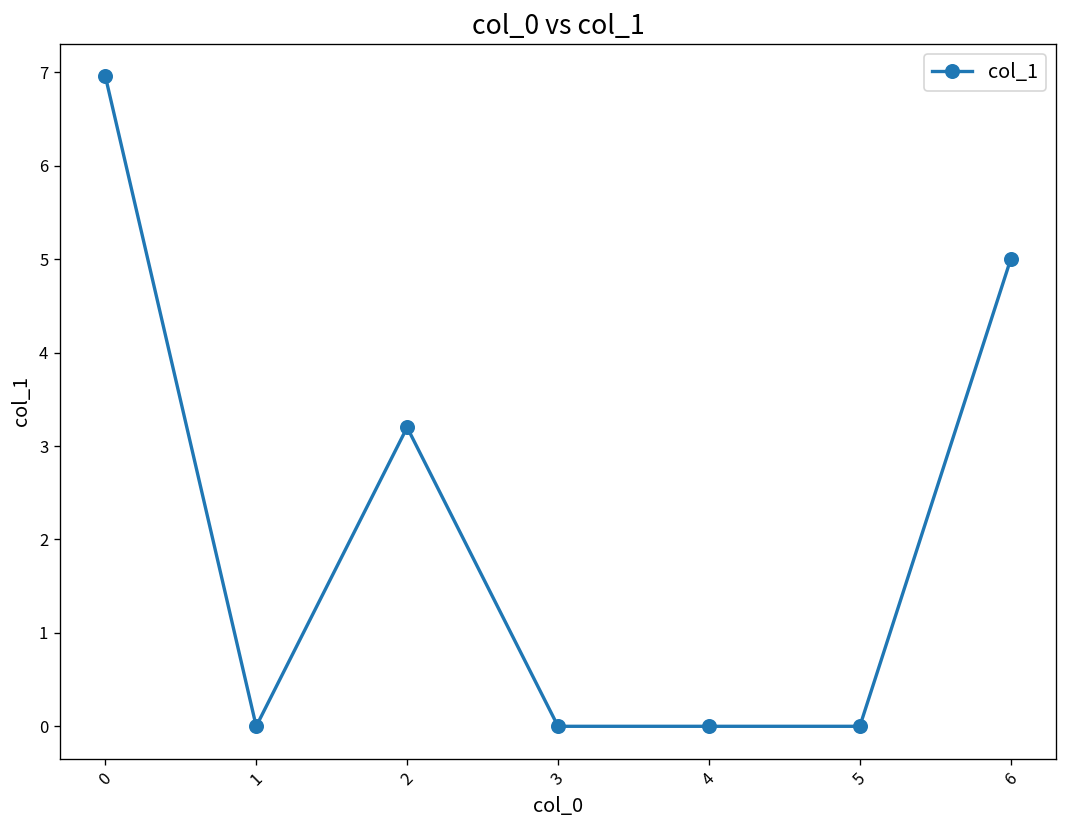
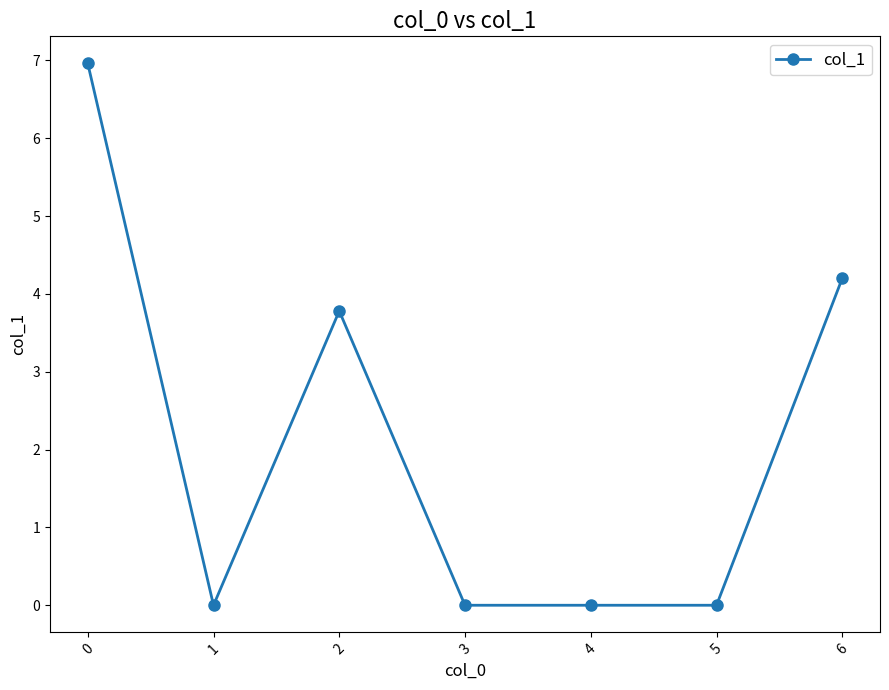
2: 3.2 -> 3.8
6: 5.0 -> 4.2
